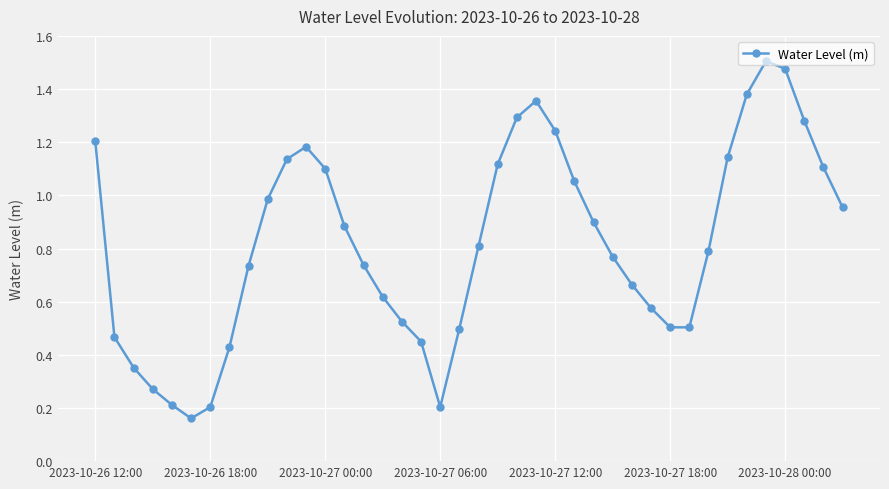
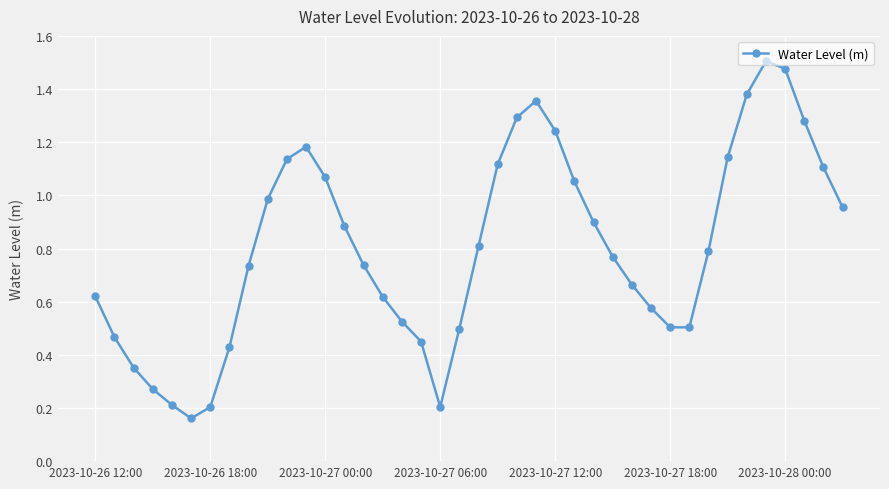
2023-10-26 12:00: 1.20 -> 0.62
2023-10-27 00:00: 1.10 -> 1.07
